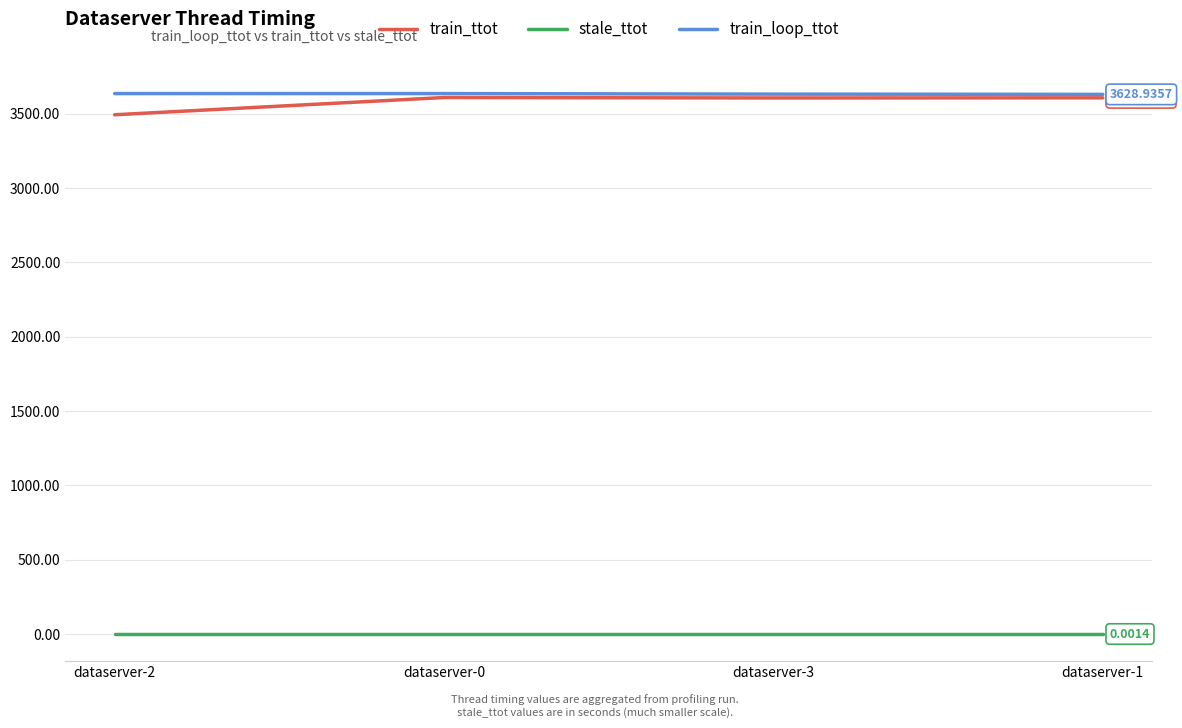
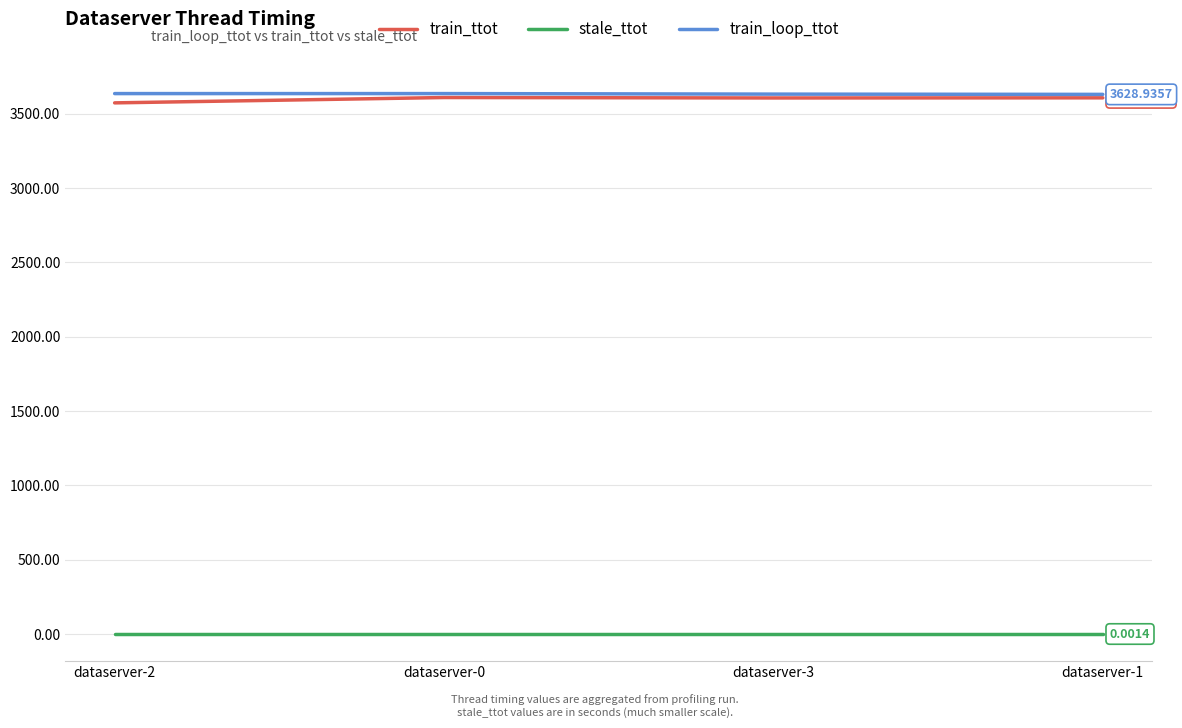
train_ttot, dataserver-2: 3490 -> 3570
